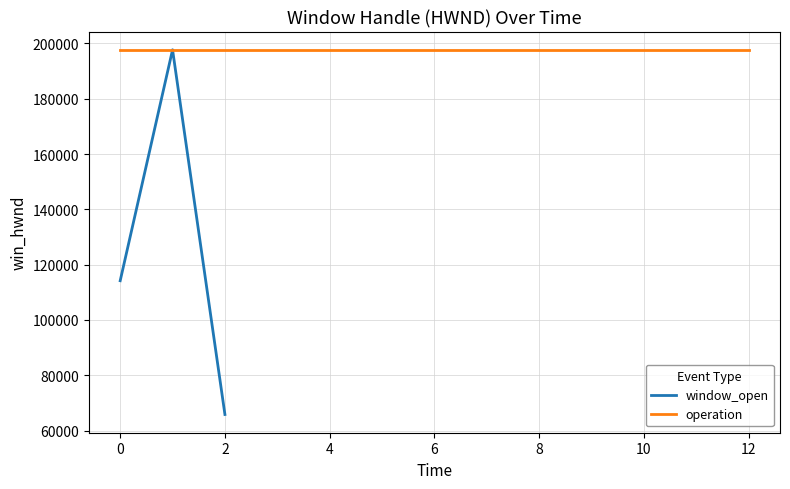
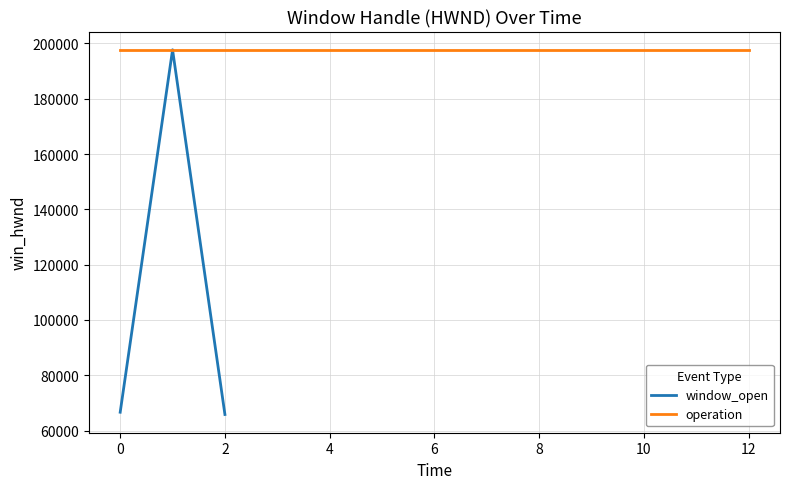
window_open, 0: 114000 -> 67000
